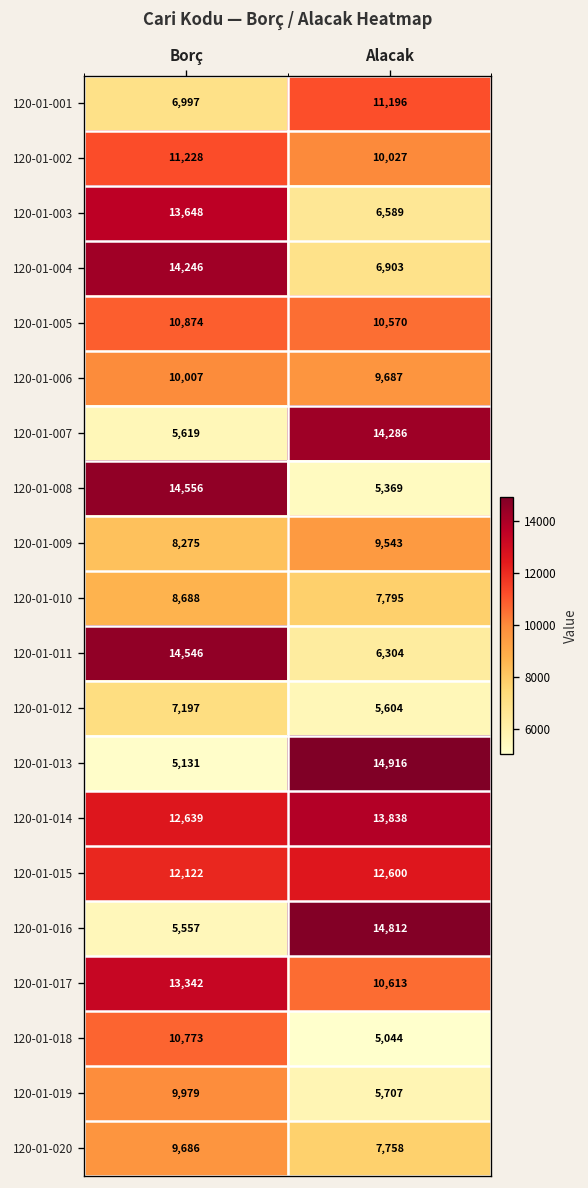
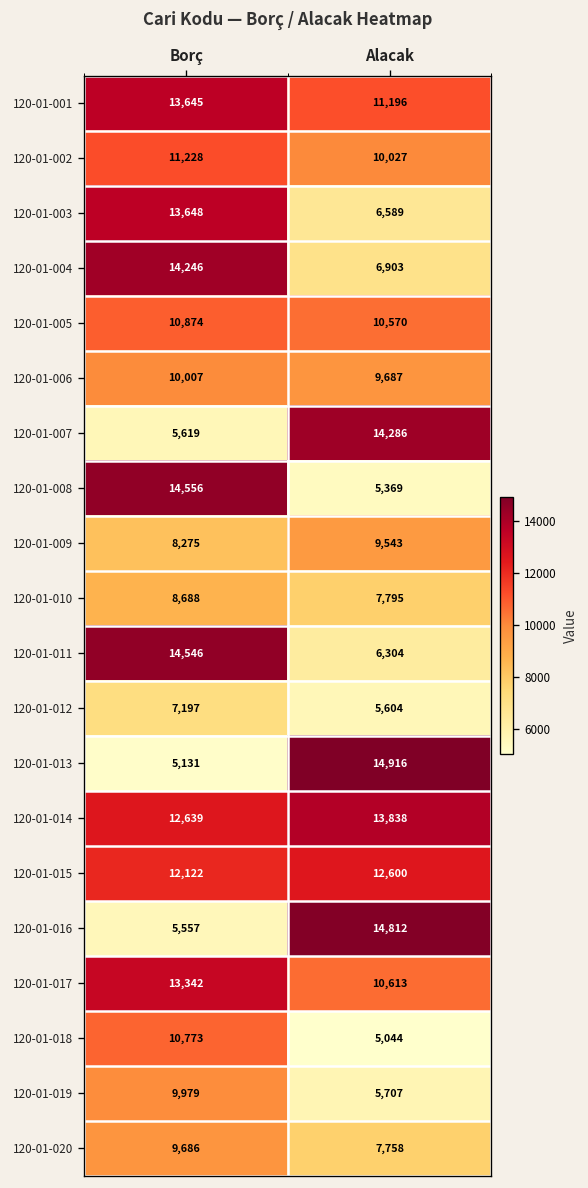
120-01-001, Borç: 6,997 -> 13,645
